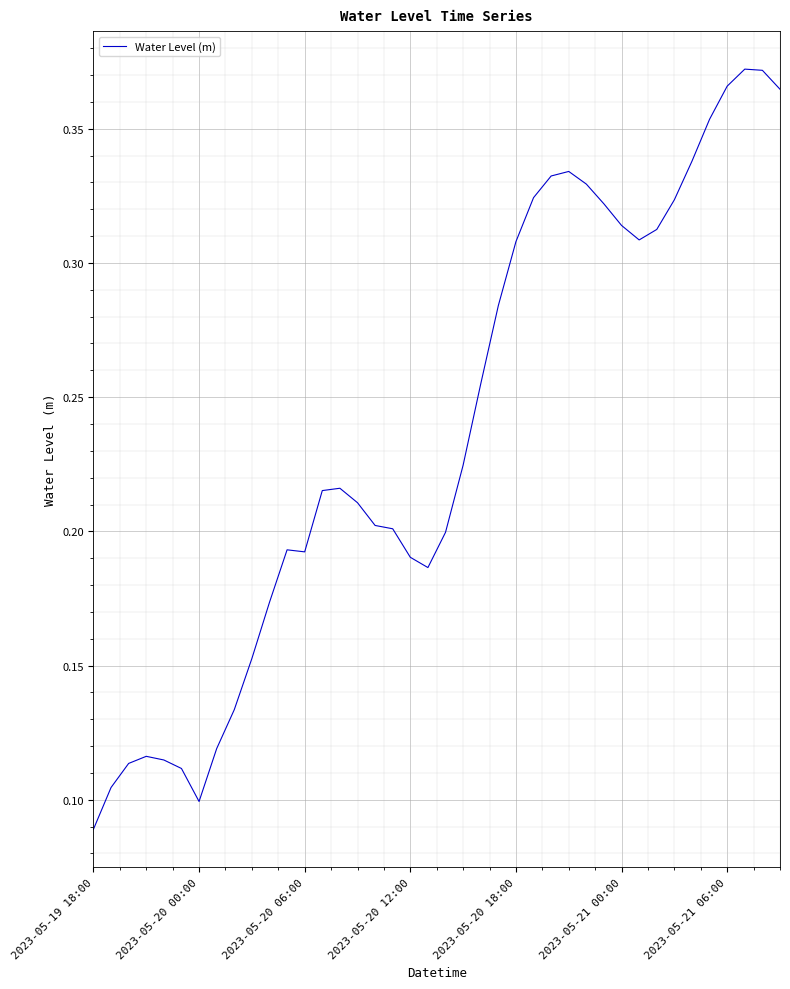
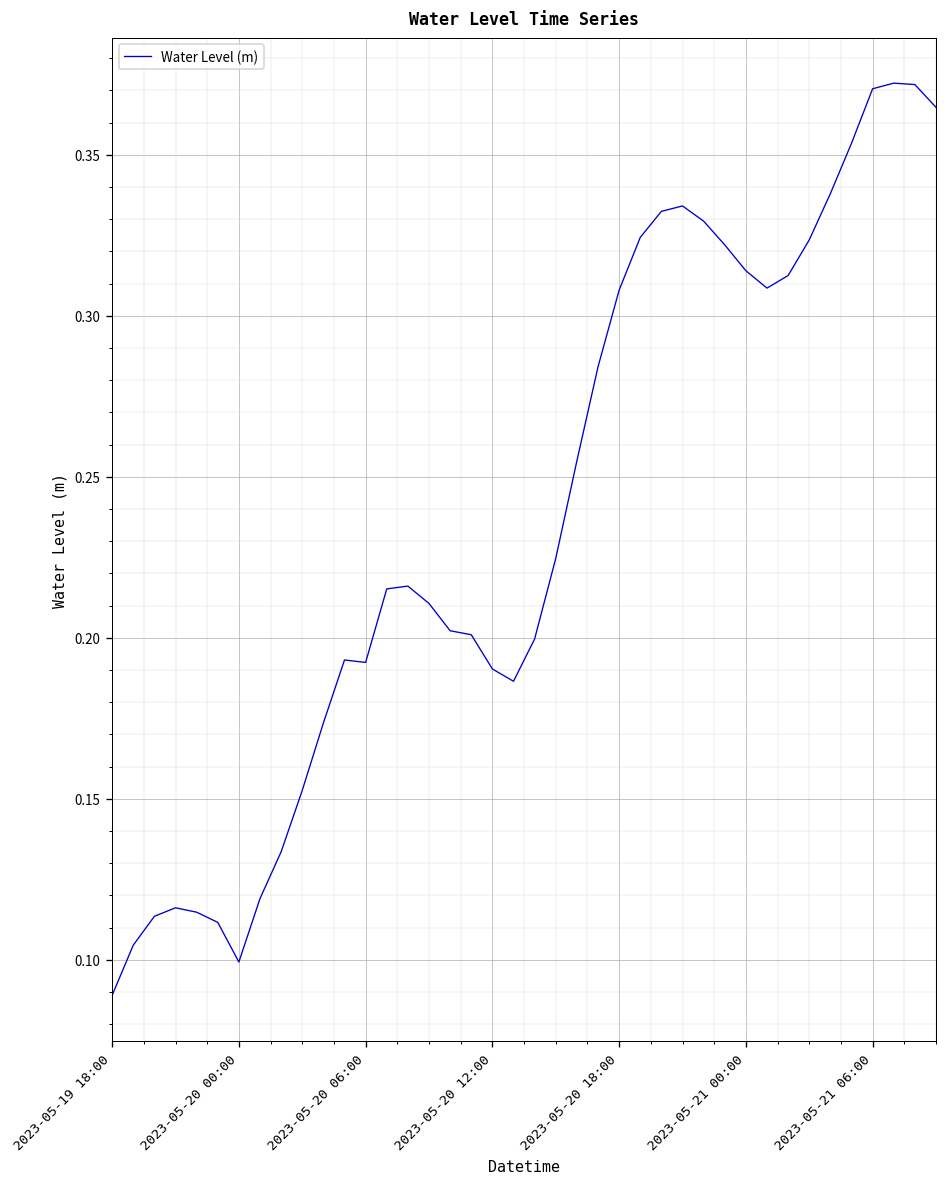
2023-05-21 06:00: 0.366 -> 0.370
